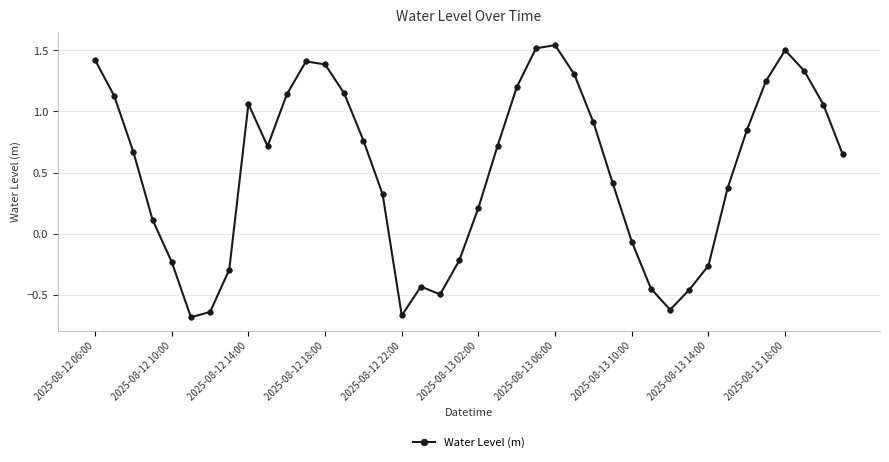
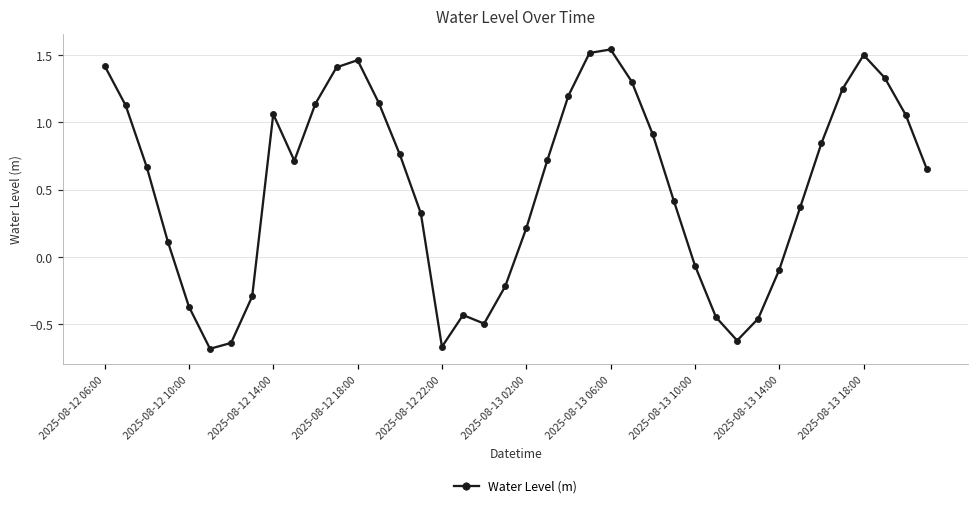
2025-08-12 10:00: -0.23 -> -0.37
2025-08-12 18:00: 1.38 -> 1.46
2025-08-13 14:00: -0.26 -> -0.10
